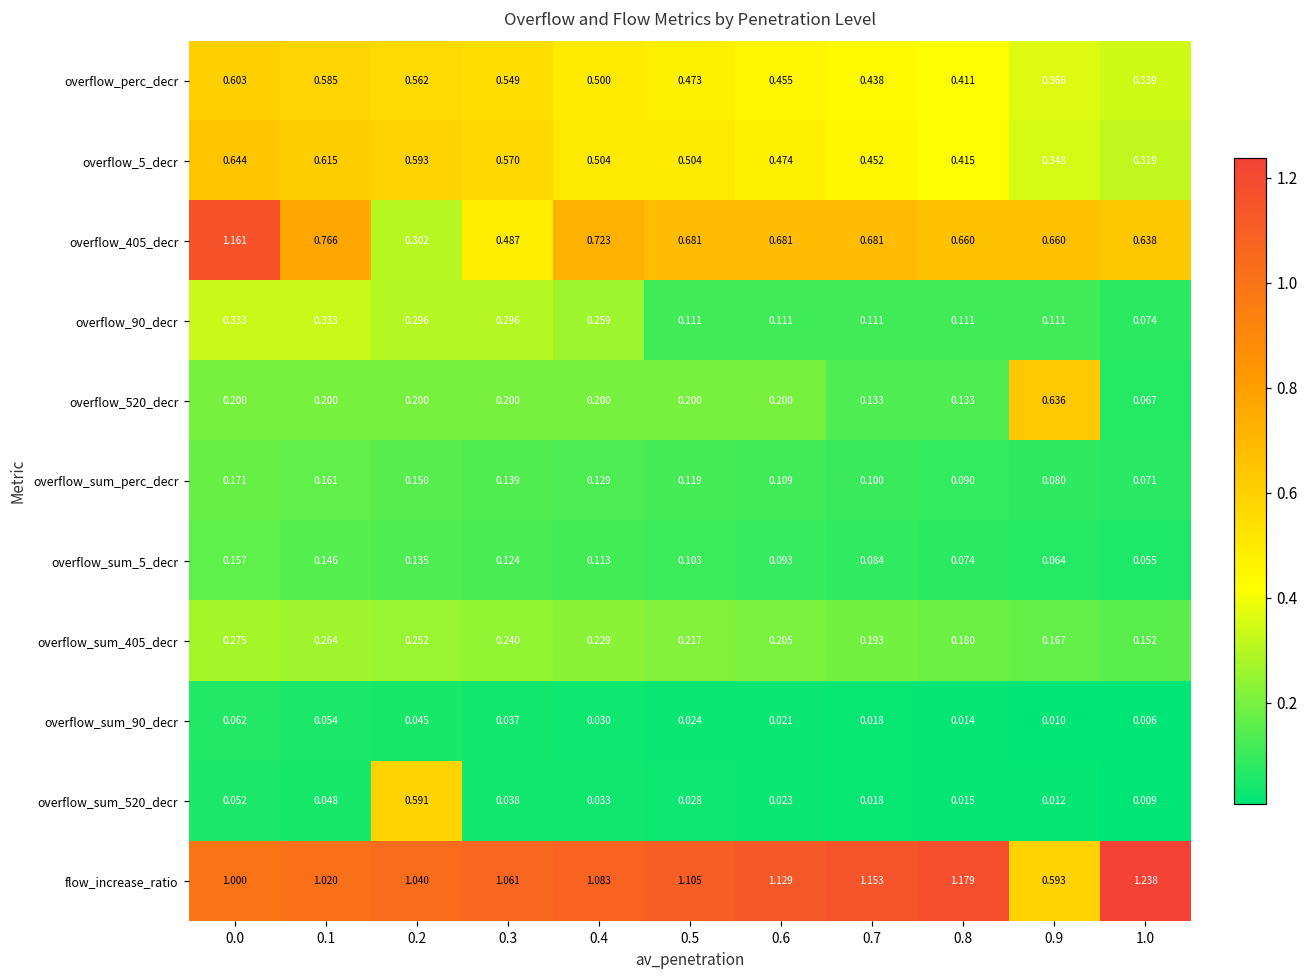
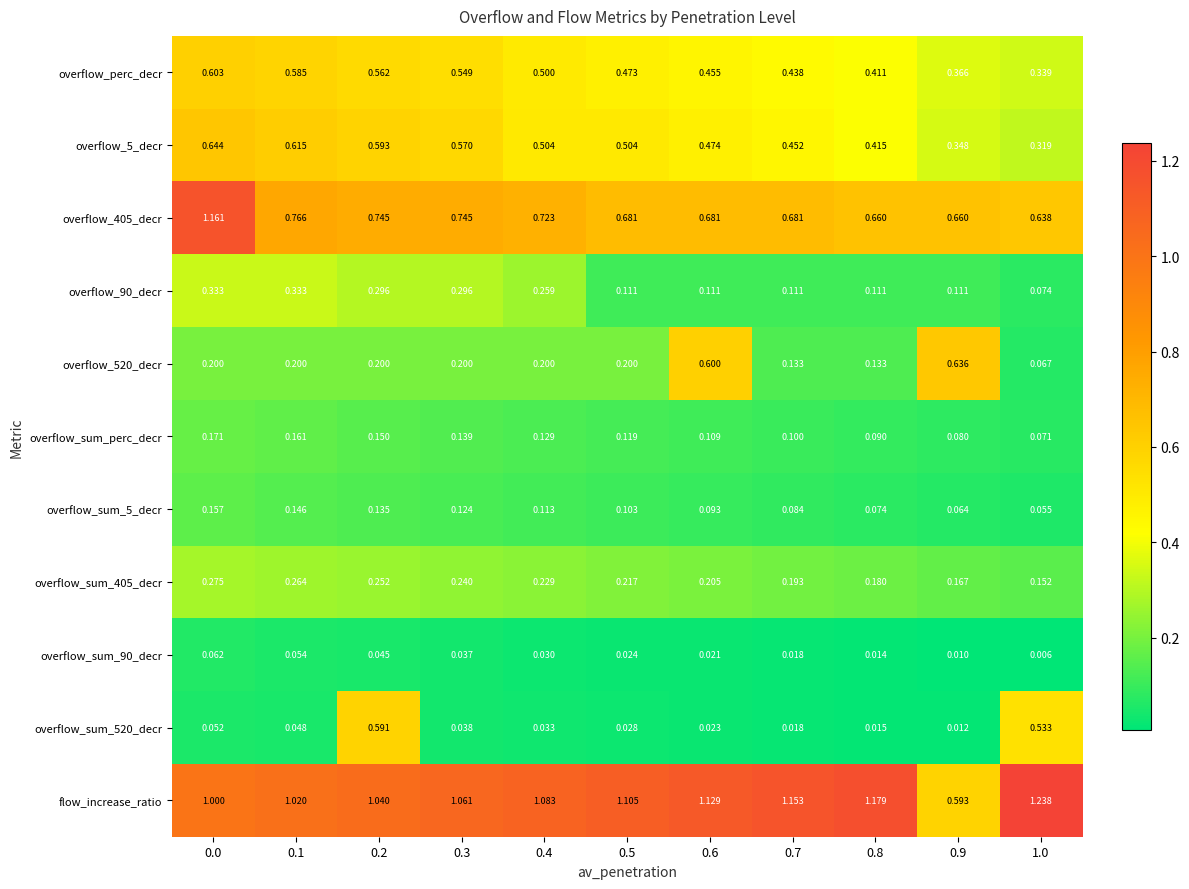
overflow_405_decr, 0.2: 0.302 -> 0.745
overflow_405_decr, 0.3: 0.487 -> 0.745
overflow_520_decr, 0.6: 0.200 -> 0.600
overflow_sum_520_decr, 1.0: 0.009 -> 0.533
